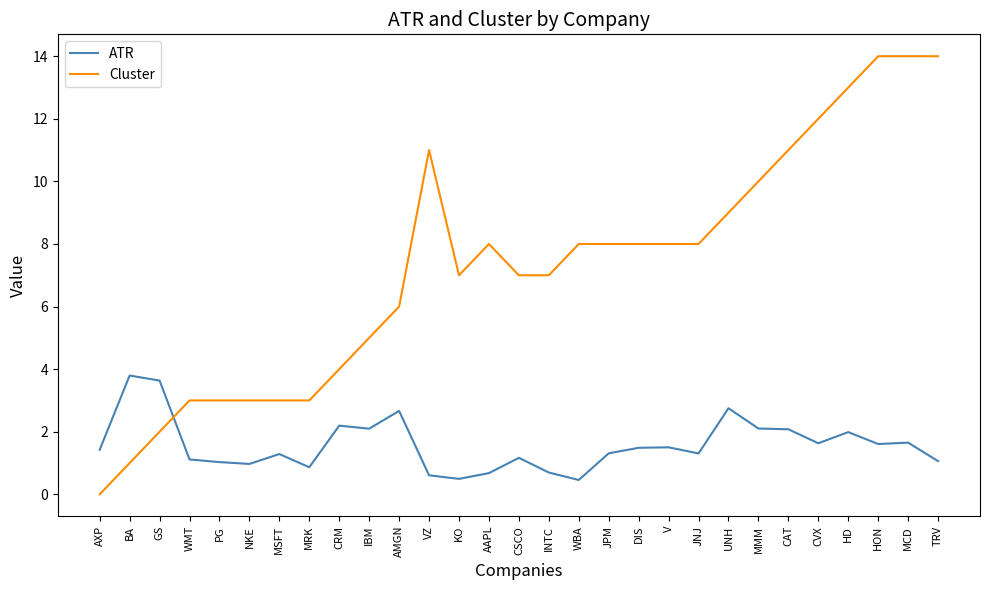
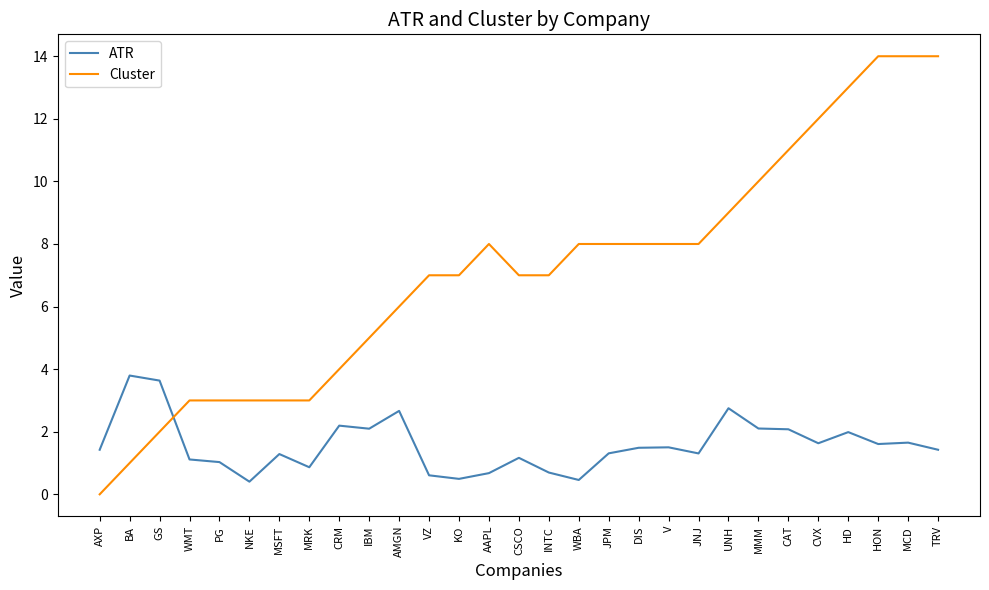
ATR, NKE: 1.0 -> 0.4
Cluster, VZ: 11 -> 7
ATR, TRV: 1.1 -> 1.4
